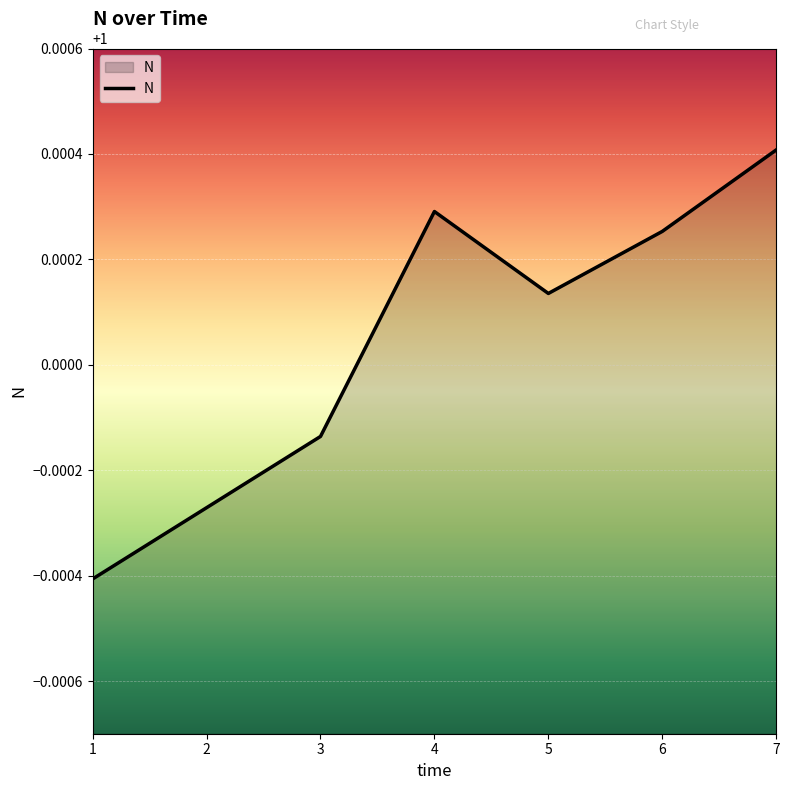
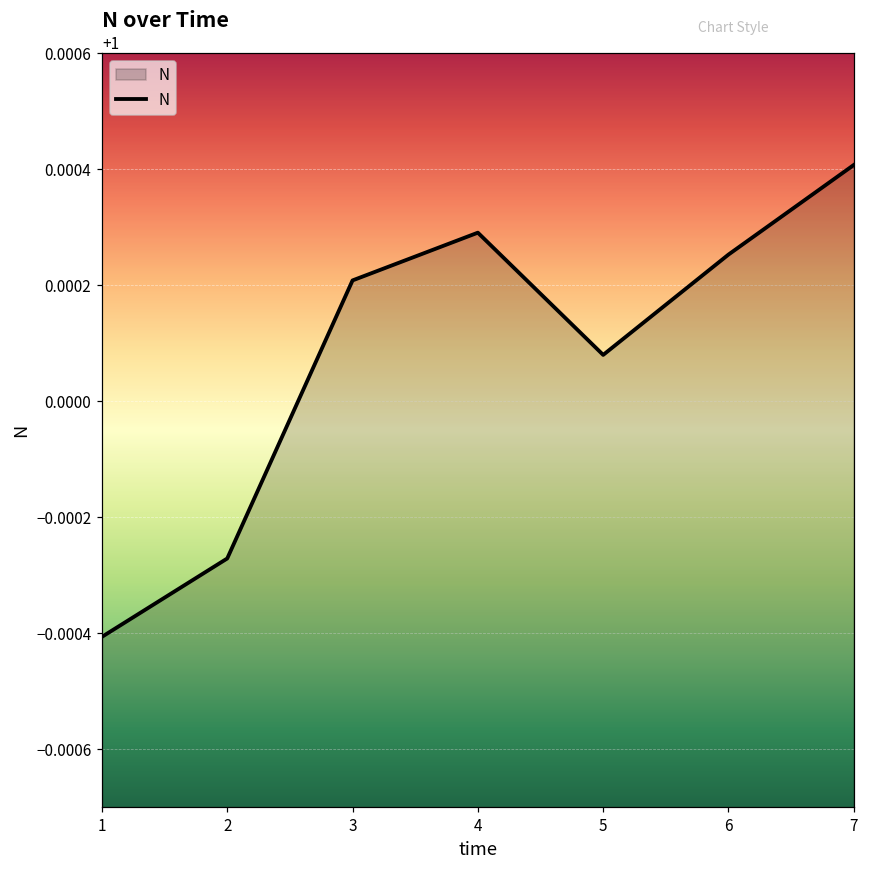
3: 0.99986 -> 1.00021
5: 1.00014 -> 1.00008
